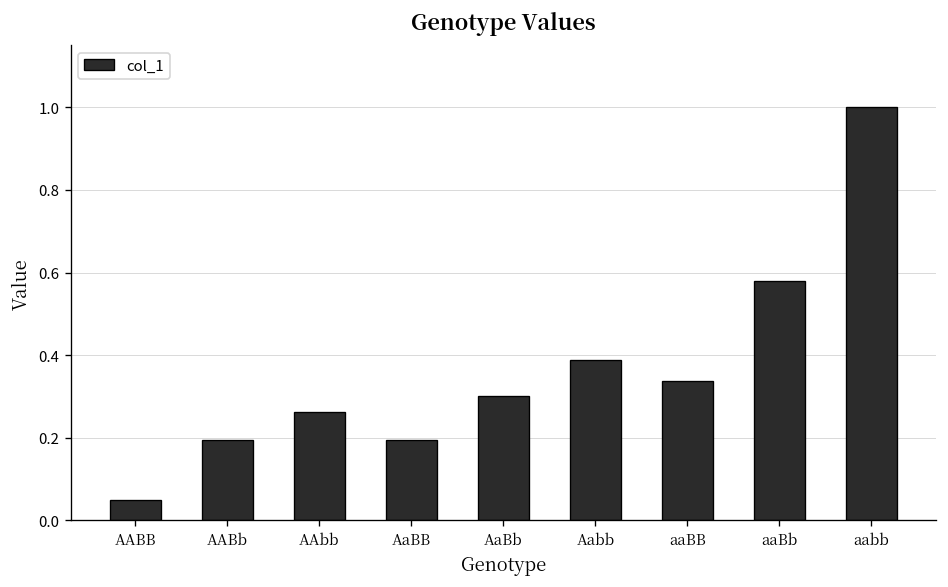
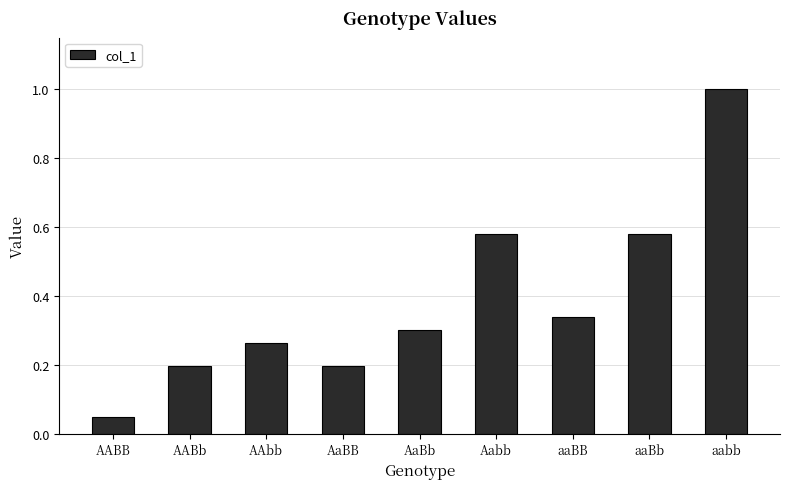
Aabb: 0.39 -> 0.58
